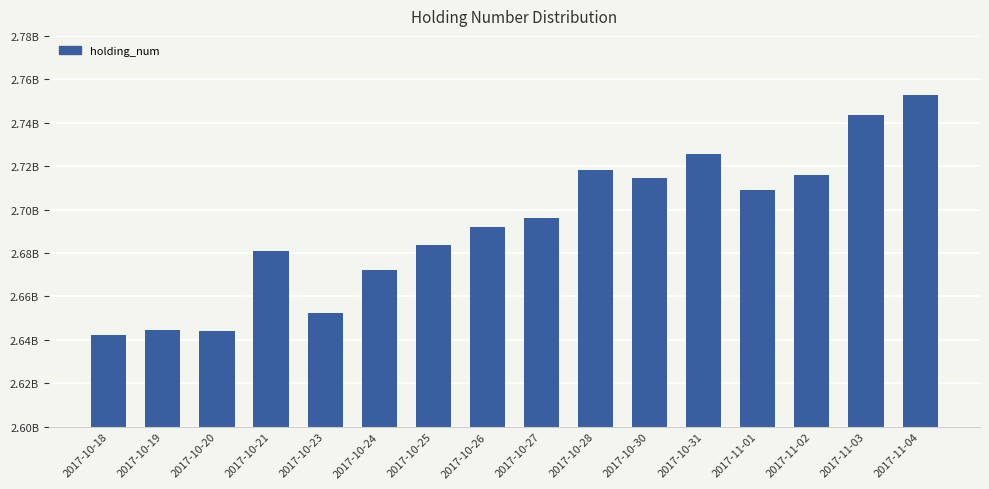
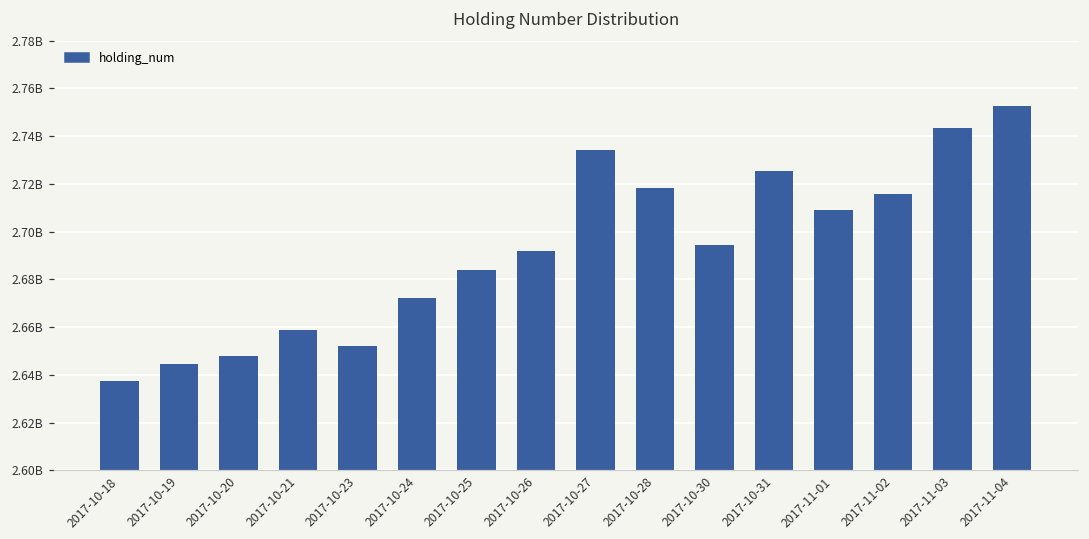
2017-10-18: 2642000000 -> 2637000000
2017-10-20: 2644000000 -> 2648000000
2017-10-21: 2681000000 -> 2659000000
2017-10-27: 2696000000 -> 2734000000
2017-10-30: 2715000000 -> 2694000000
